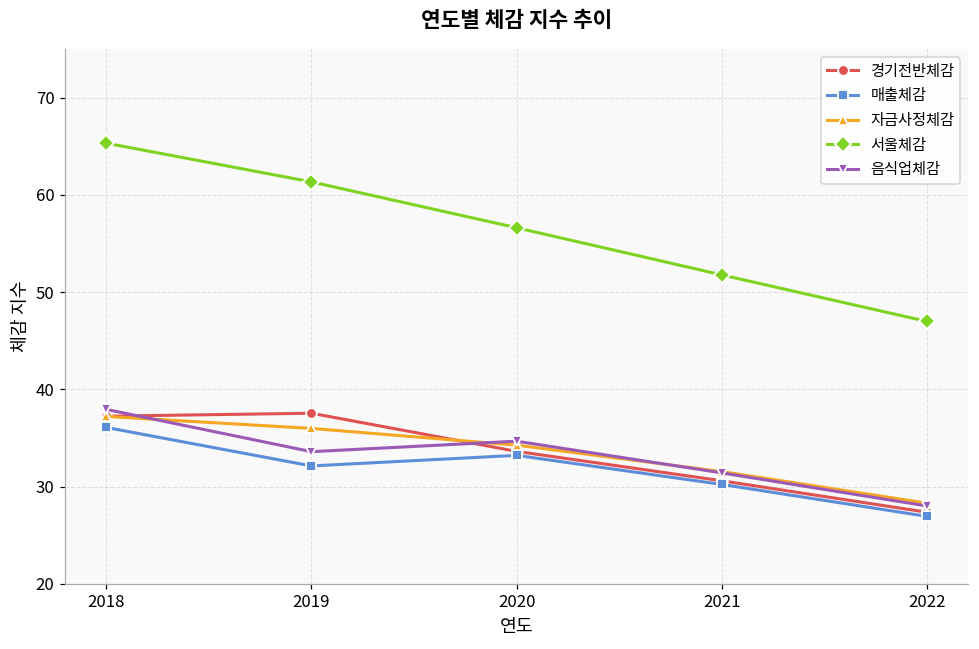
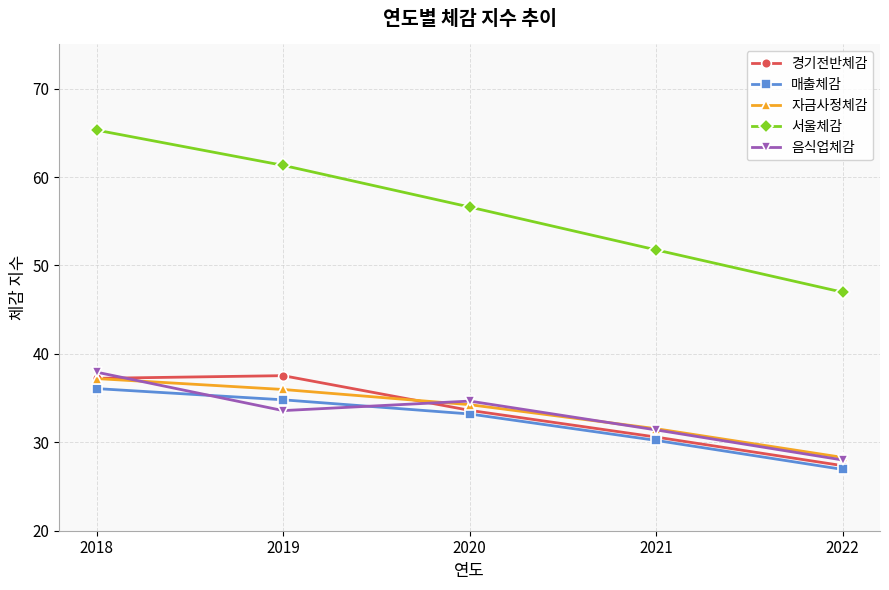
매출체감, 2019: 32 -> 35
